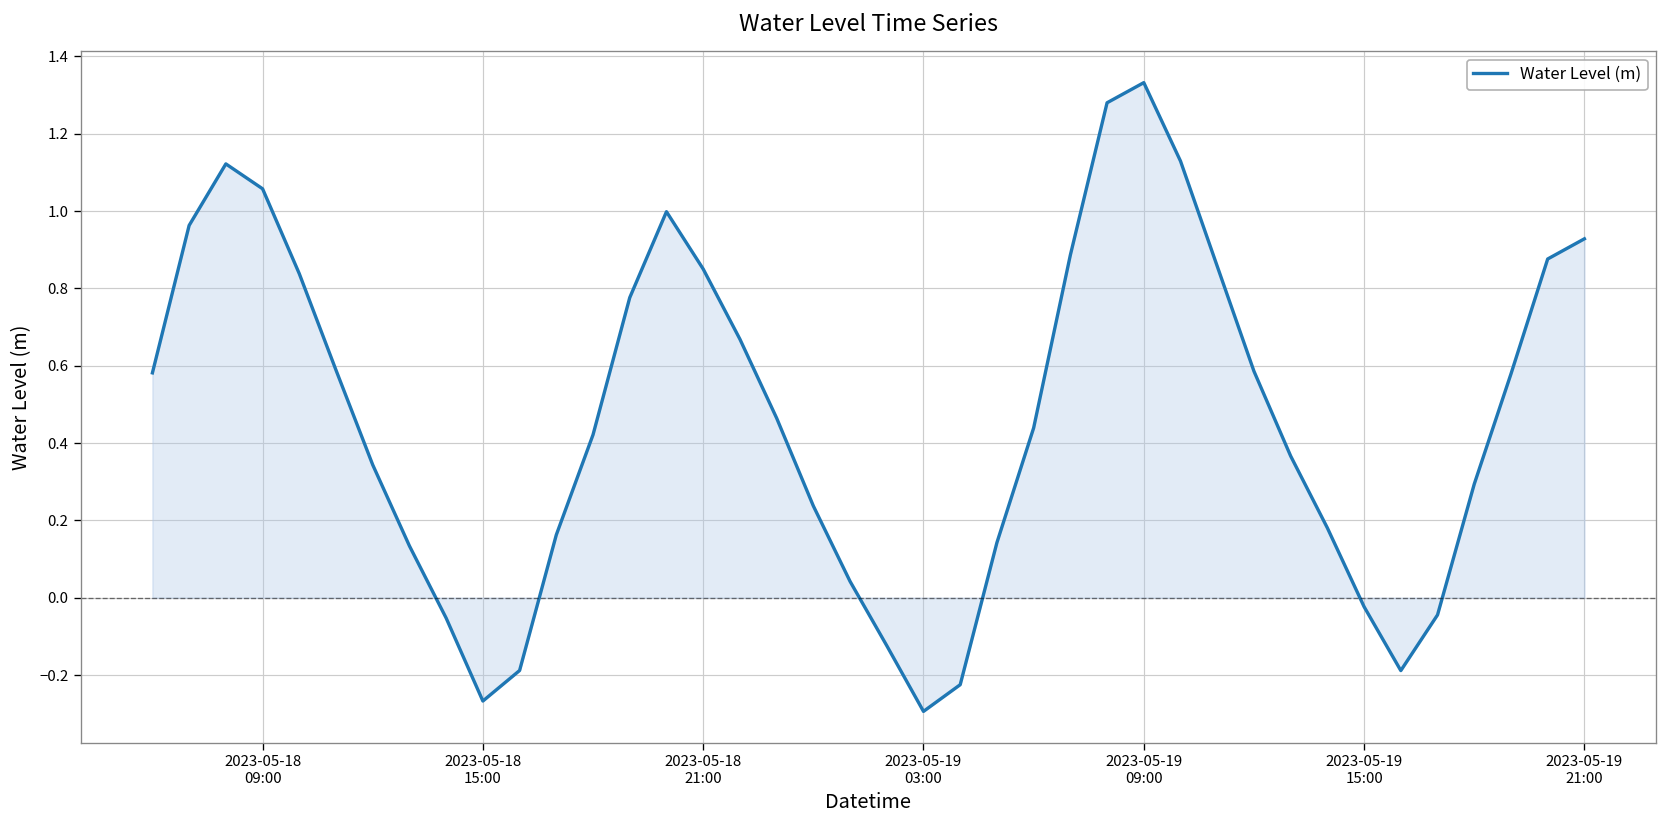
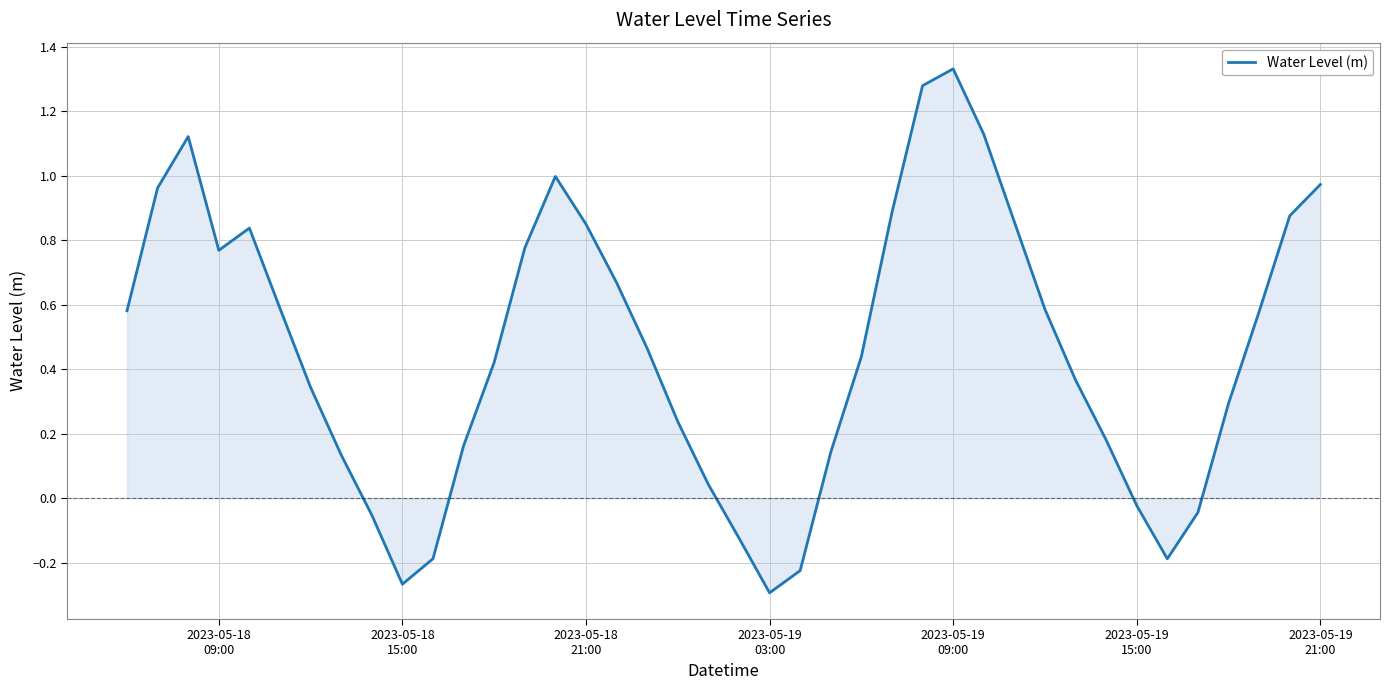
Water Level (m), 2023-05-18 09:00: 1.06 -> 0.77
Water Level (m), 2023-05-19 21:00: 0.93 -> 0.97
